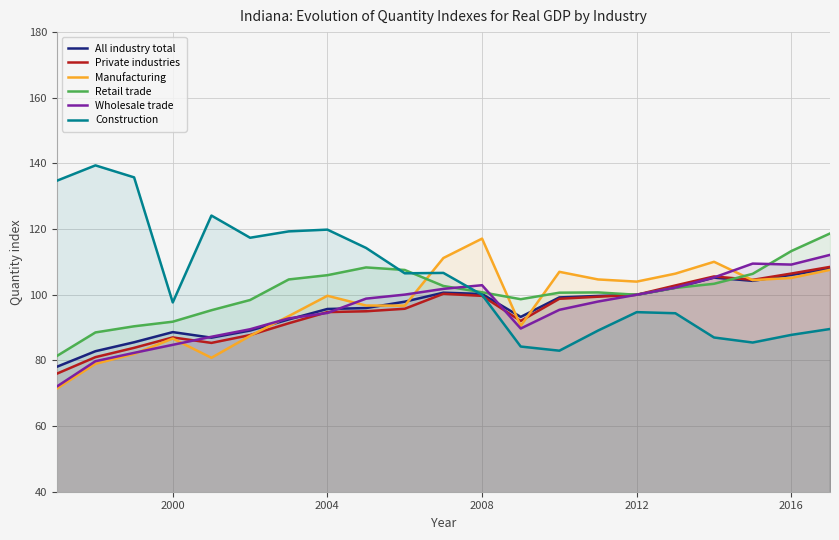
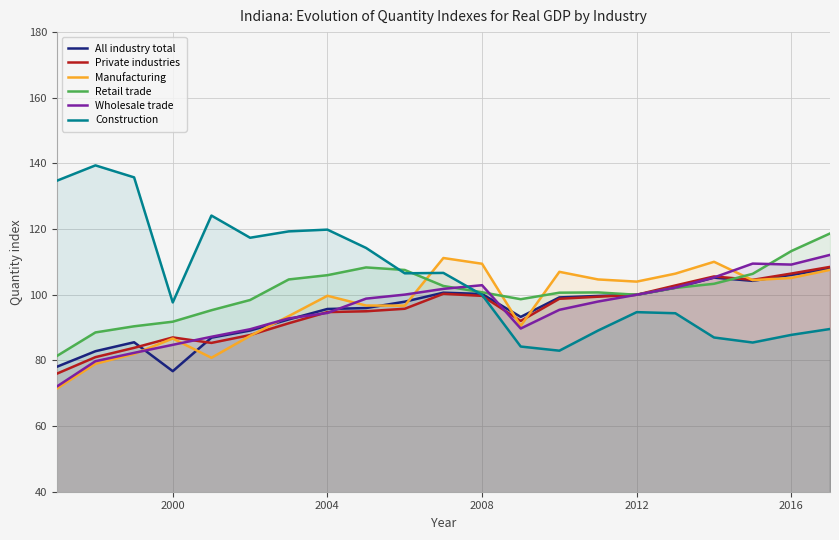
All industry total, 2000: 89 -> 77
Manufacturing, 2008: 117 -> 109
